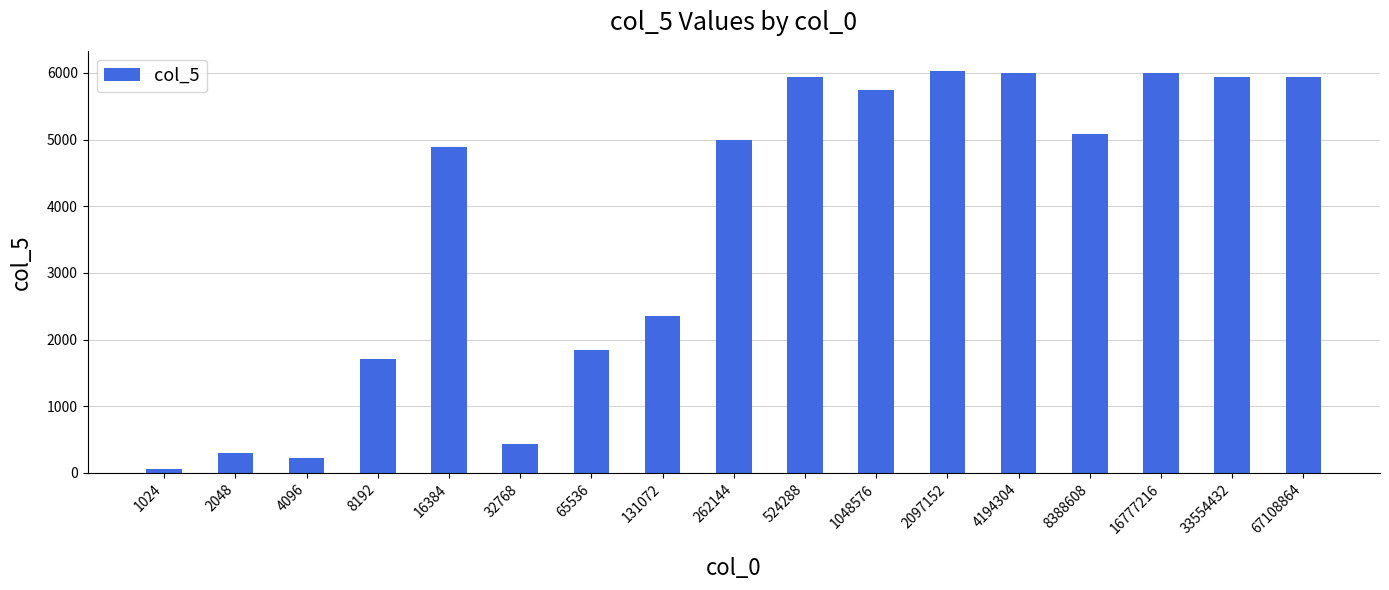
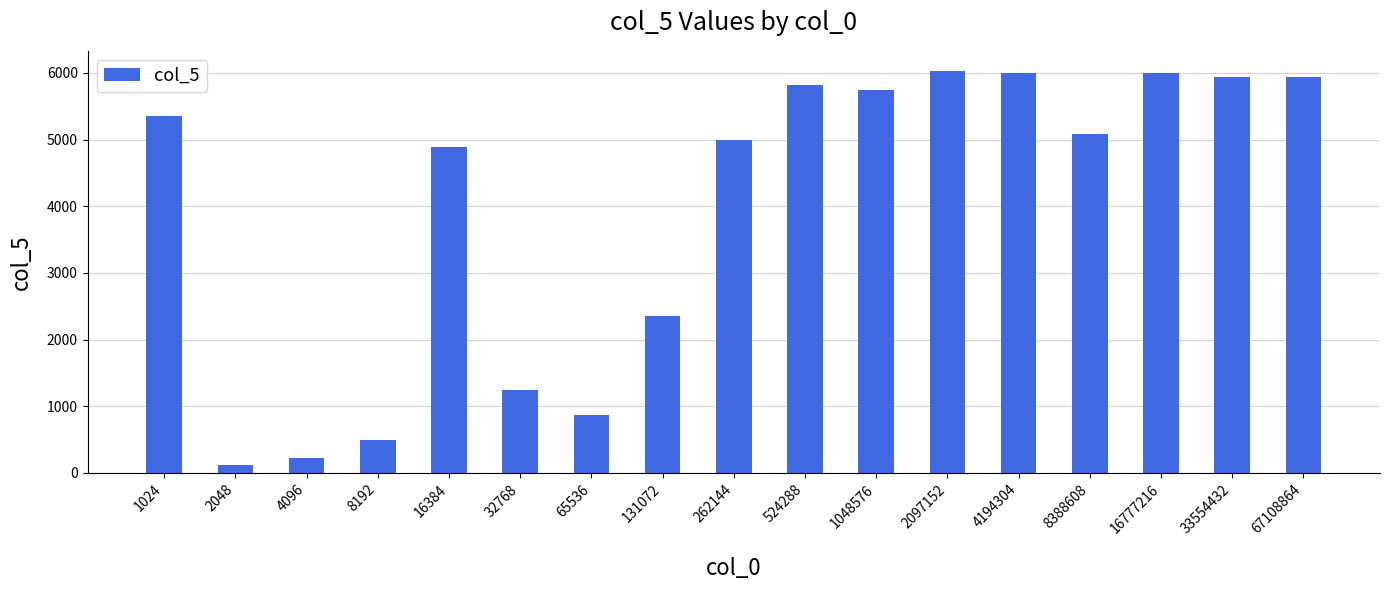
1024: 100 -> 5400
2048: 300 -> 100
8192: 1700 -> 500
32768: 400 -> 1200
65536: 1800 -> 900
524288: 5900 -> 5800
